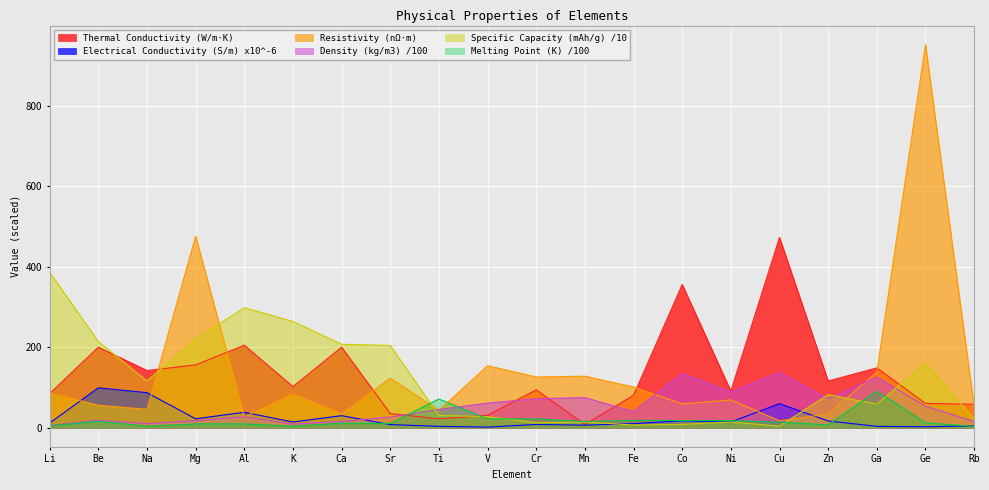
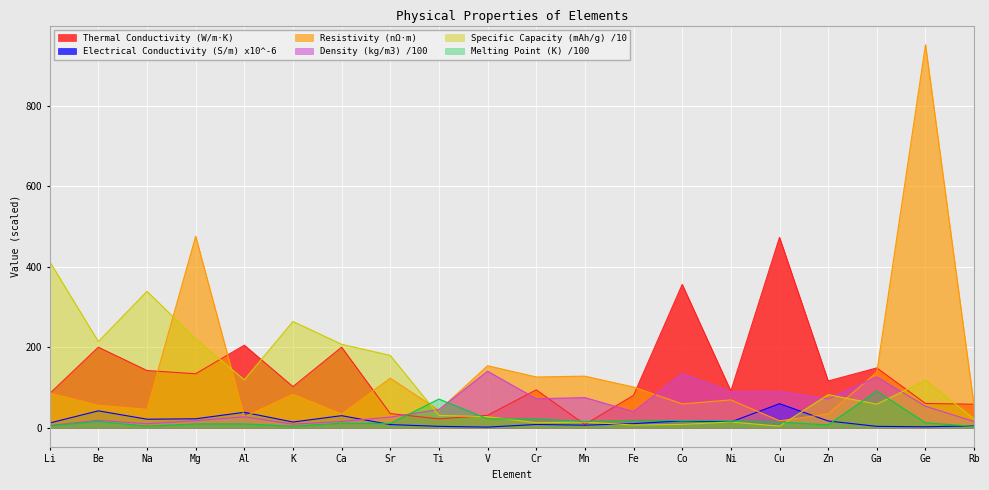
Specific Capacity (mAh/g) /10, Li: 390 -> 410
Electrical Conductivity (S/m) x10^-6, Be: 100 -> 40
Electrical Conductivity (S/m) x10^-6, Na: 90 -> 20
Specific Capacity (mAh/g) /10, Na: 120 -> 340
Thermal Conductivity (W/m·K), Mg: 160 -> 130
Specific Capacity (mAh/g) /10, Al: 300 -> 120
Specific Capacity (mAh/g) /10, Sr: 200 -> 180
Density (kg/m3) /100, V: 60 -> 140
Density (kg/m3) /100, Cu: 140 -> 90
Specific Capacity (mAh/g) /10, Ge: 160 -> 120
